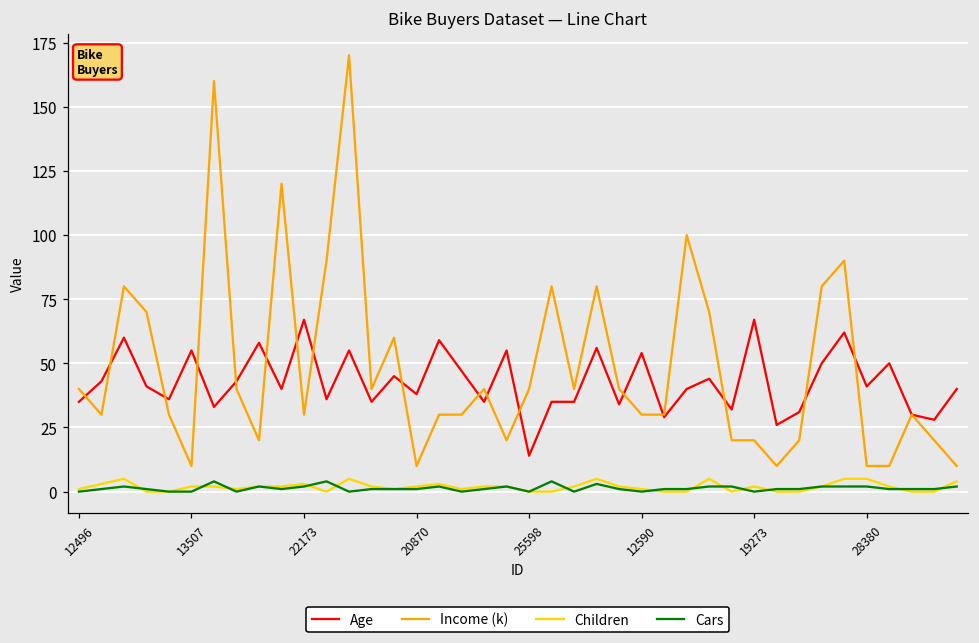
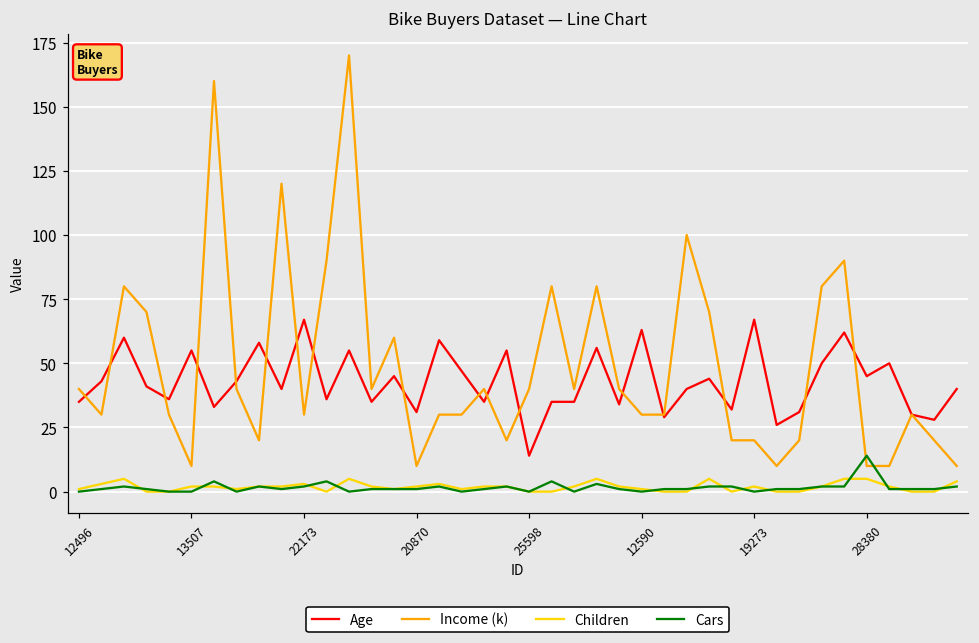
Age, 20870: 38 -> 31
Age, 12590: 54 -> 63
Age, 28380: 41 -> 45
Cars, 28380: 2 -> 14
